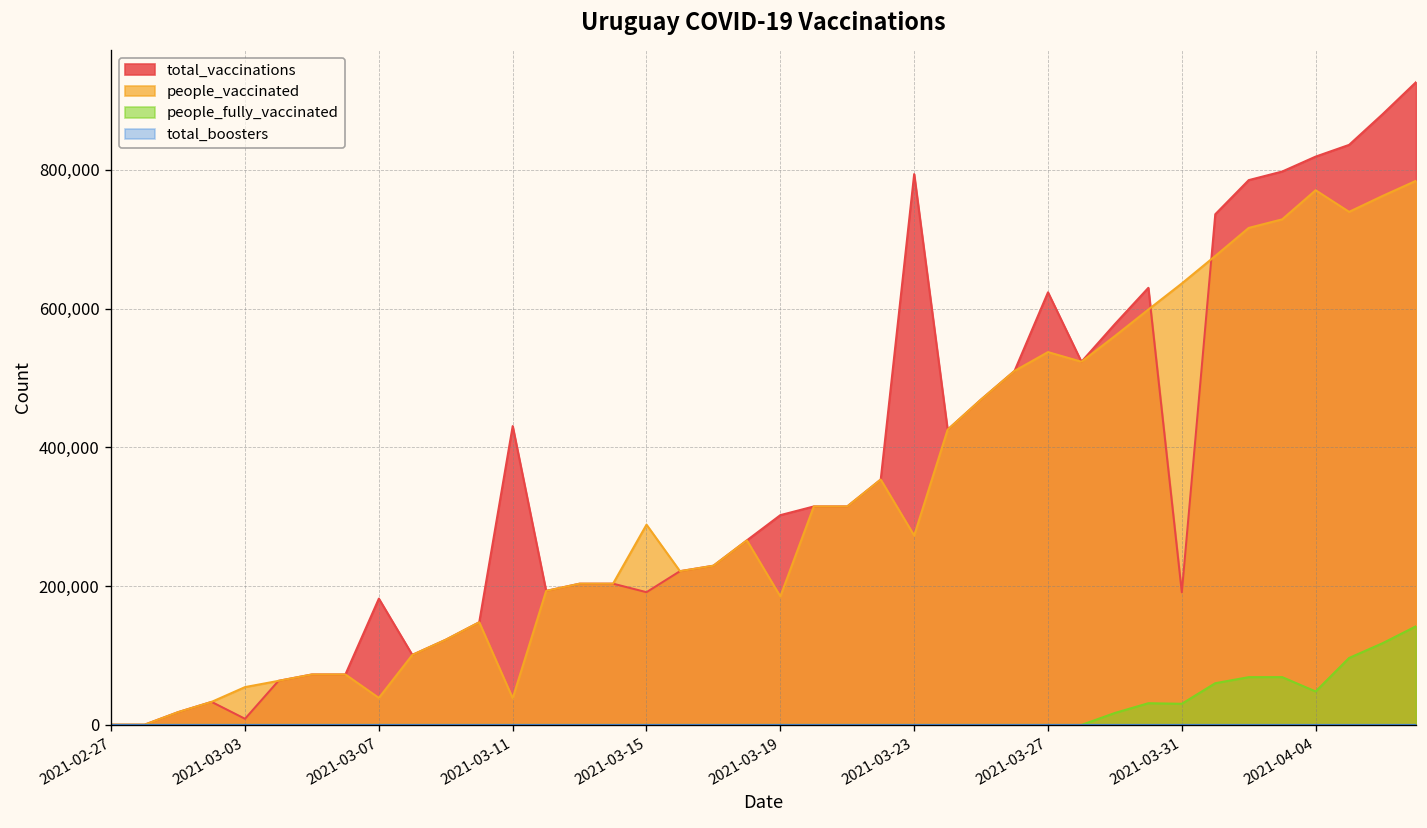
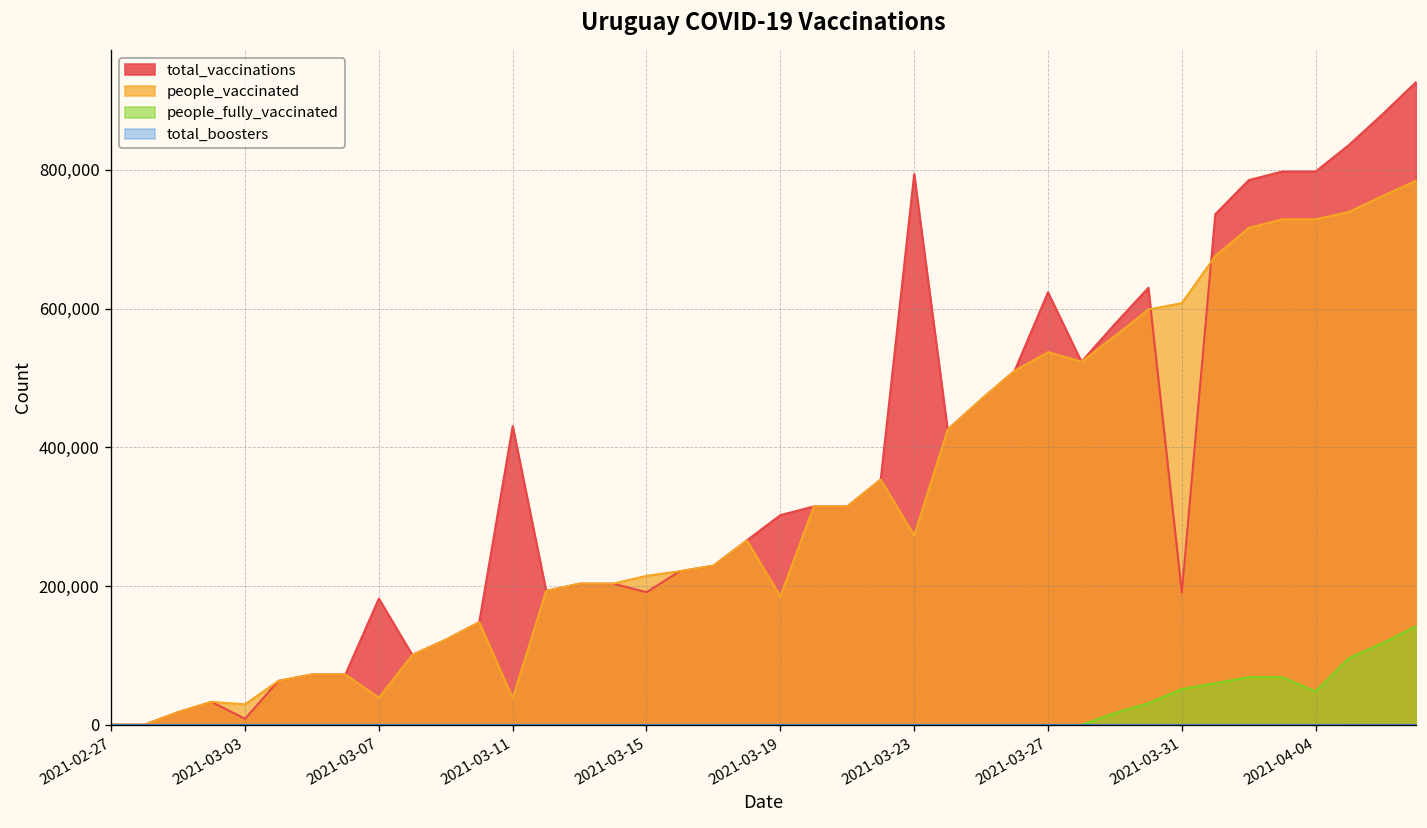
people_vaccinated, 2021-03-03: 50,000 -> 30,000
people_vaccinated, 2021-03-15: 290,000 -> 210,000
people_vaccinated, 2021-03-31: 640,000 -> 610,000
people_fully_vaccinated, 2021-03-31: 30,000 -> 50,000
total_vaccinations, 2021-04-04: 820,000 -> 800,000
people_vaccinated, 2021-04-04: 770,000 -> 730,000
